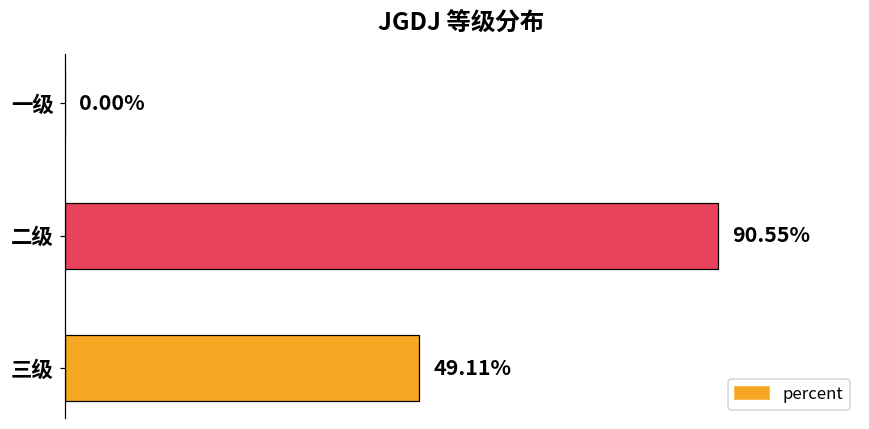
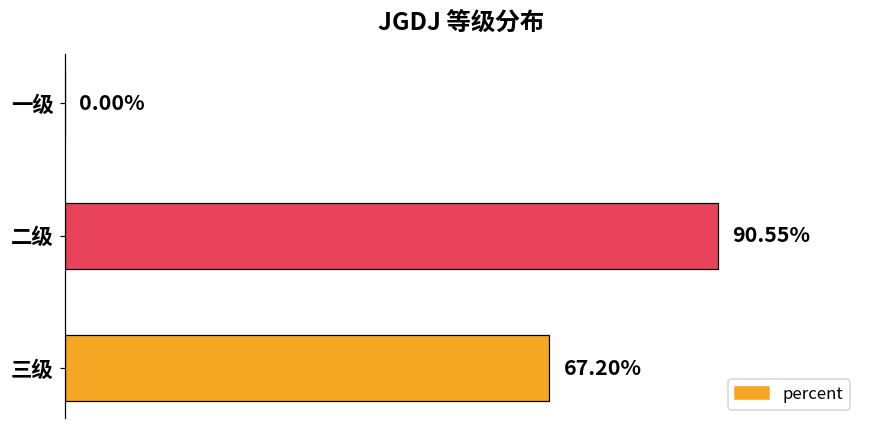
三级: 49.11% -> 67.20%
